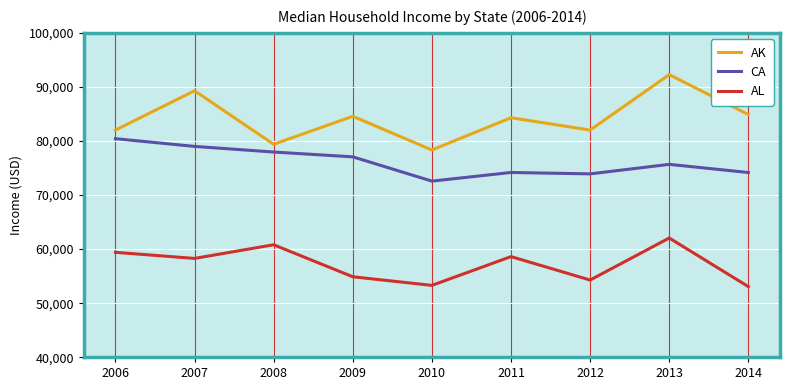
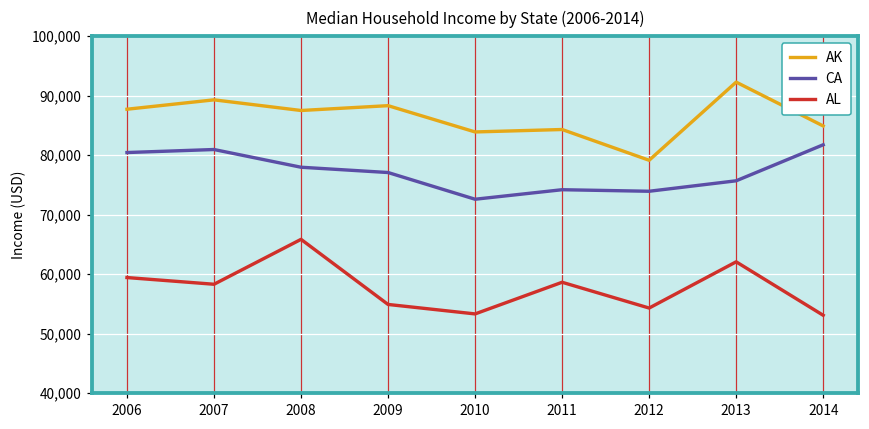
AK, 2006: 82,000 -> 88,000
CA, 2007: 79,000 -> 81,000
AK, 2008: 79,000 -> 88,000
AL, 2008: 61,000 -> 66,000
AK, 2009: 85,000 -> 88,000
AK, 2010: 78,000 -> 84,000
AK, 2012: 82,000 -> 79,000
CA, 2014: 74,000 -> 82,000
